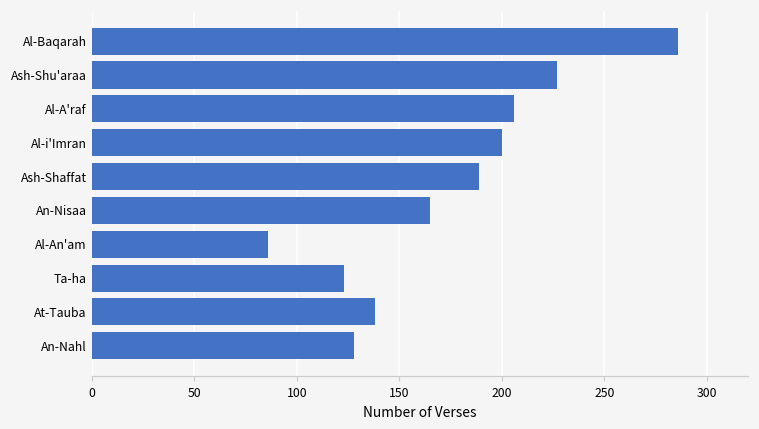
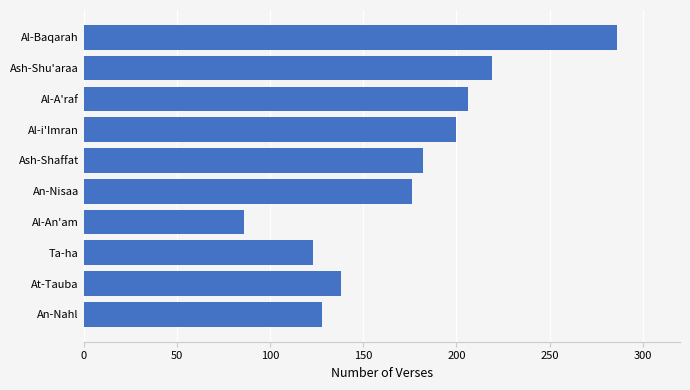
Ash-Shu'araa: 227 -> 219
Ash-Shaffat: 189 -> 182
An-Nisaa: 165 -> 176
